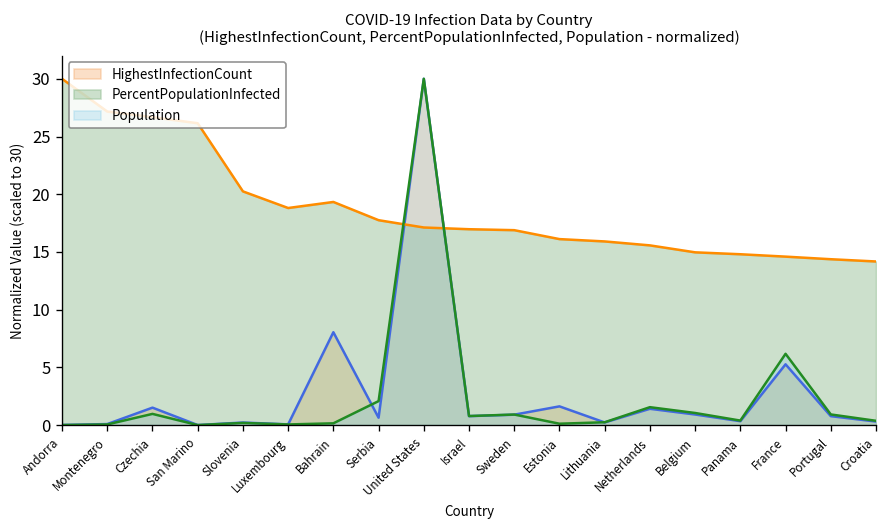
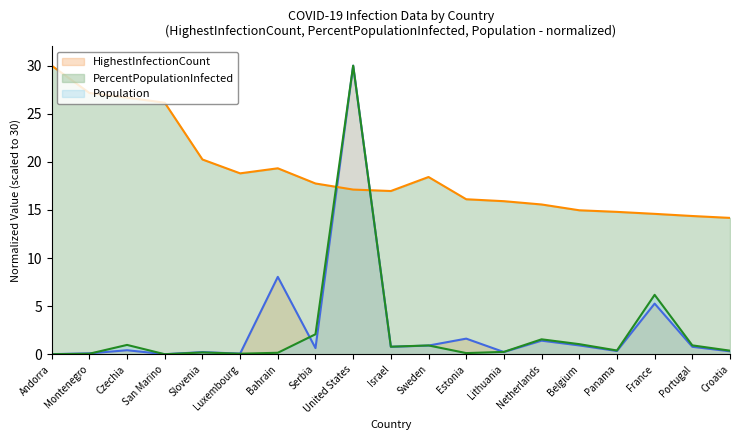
HighestInfectionCount, Czechia: 2 -> 0
PercentPopulationInfected, Sweden: 17 -> 18
